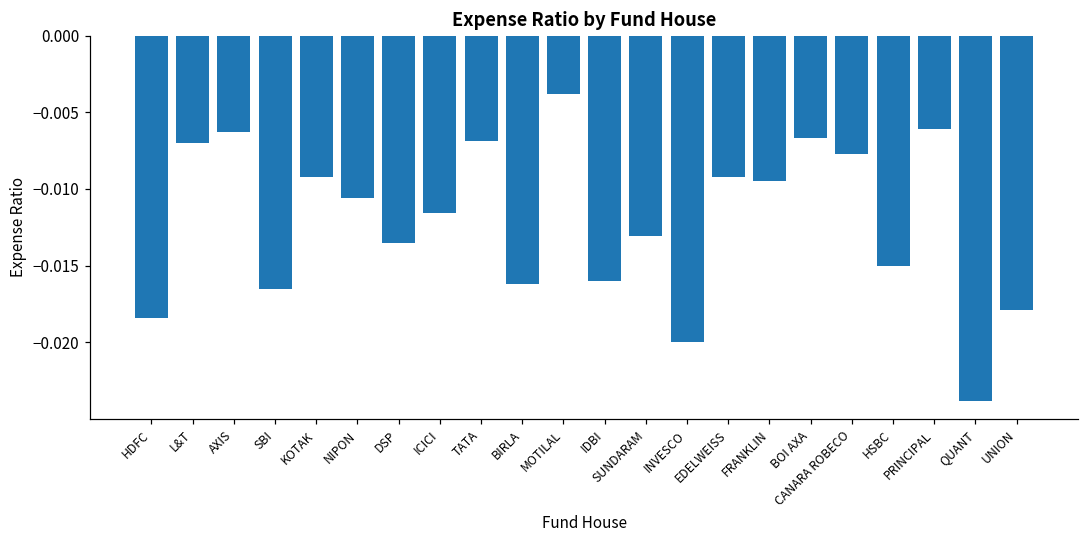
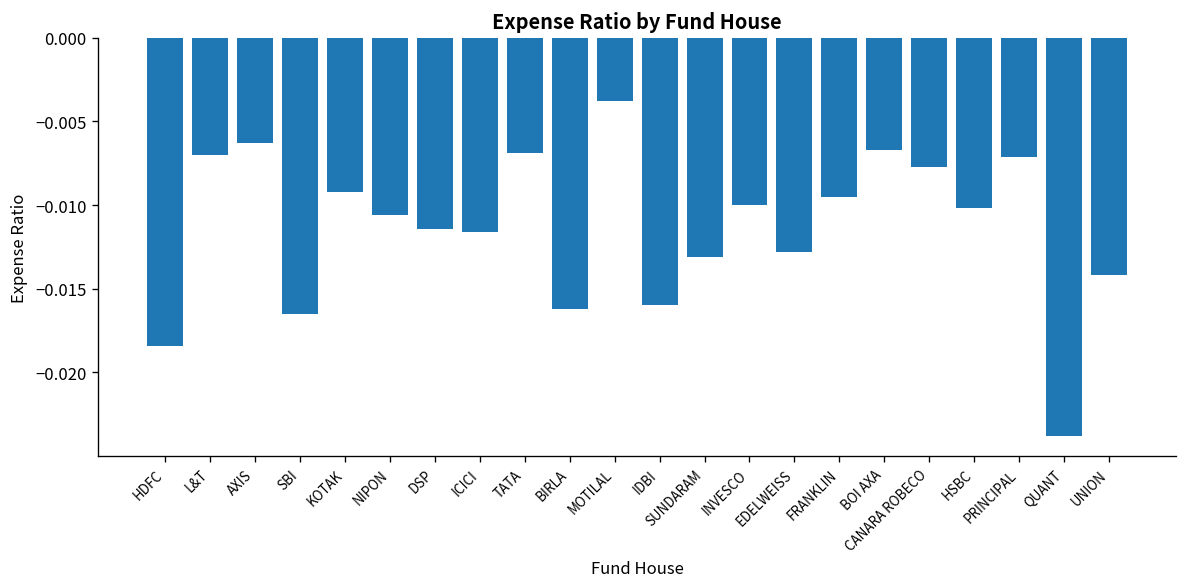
DSP: -0.0135 -> -0.0114
INVESCO: -0.0200 -> -0.0100
EDELWEISS: -0.0092 -> -0.0128
HSBC: -0.0150 -> -0.0102
PRINCIPAL: -0.0061 -> -0.0071
UNION: -0.0179 -> -0.0142
